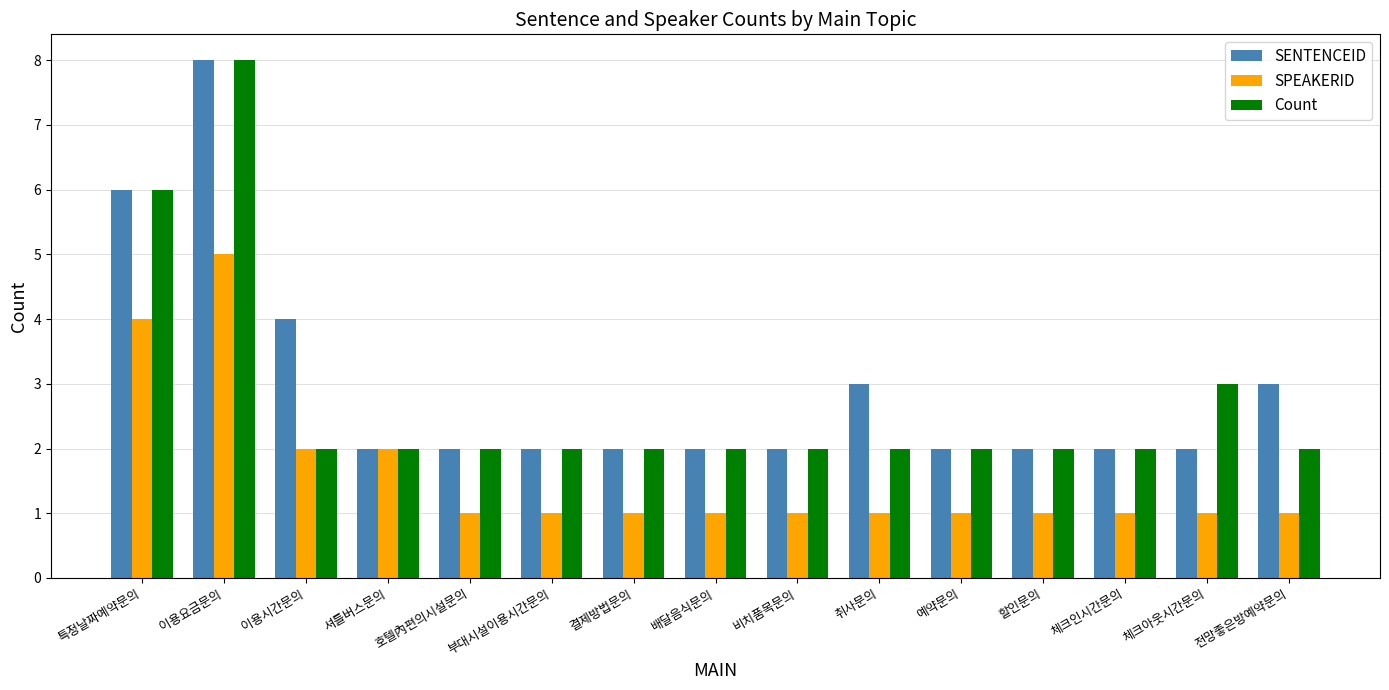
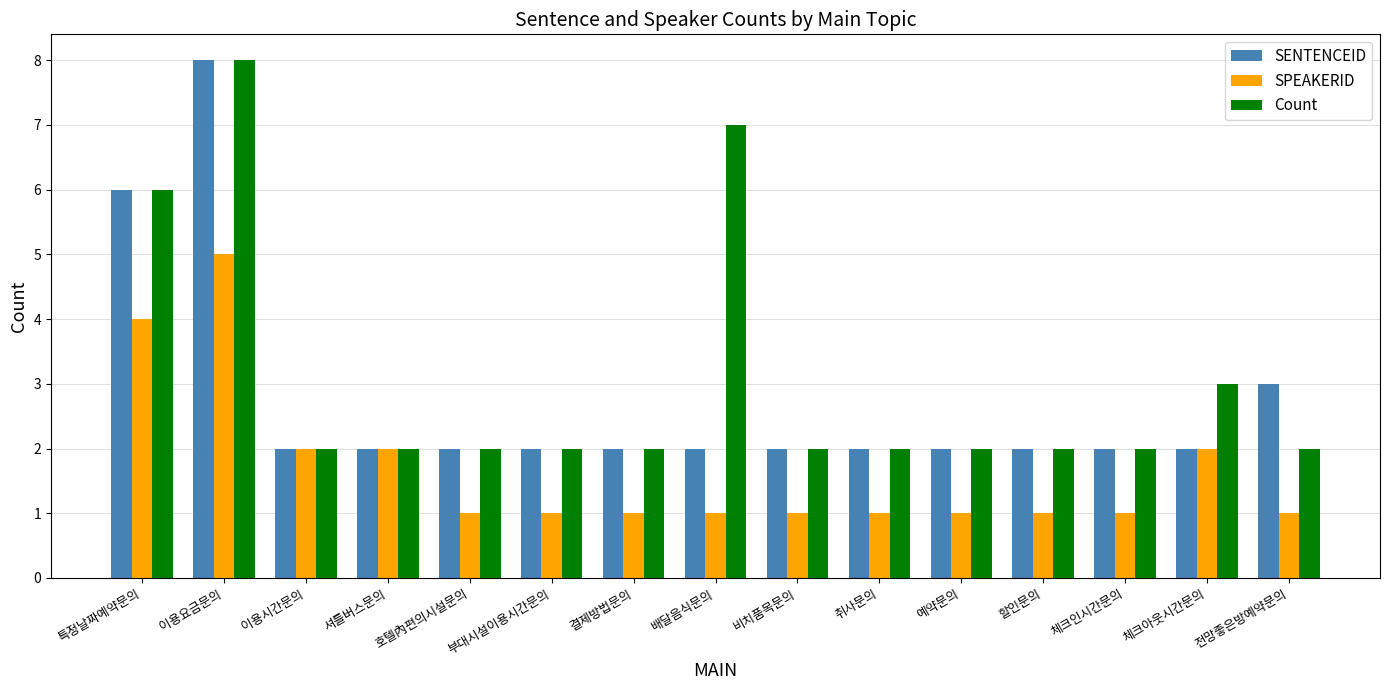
SENTENCEID, 이용시간문의: 4 -> 2
Count, 배달음식문의: 2 -> 7
SENTENCEID, 취사문의: 3 -> 2
SPEAKERID, 체크아웃시간문의: 1 -> 2
